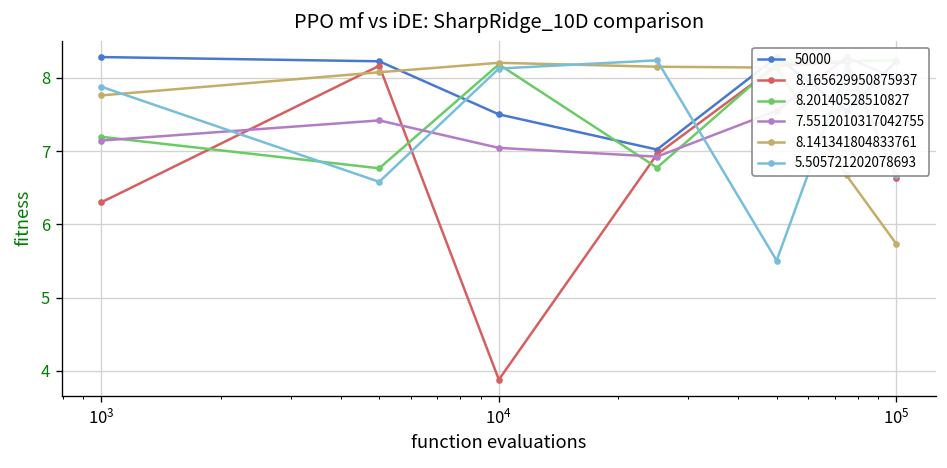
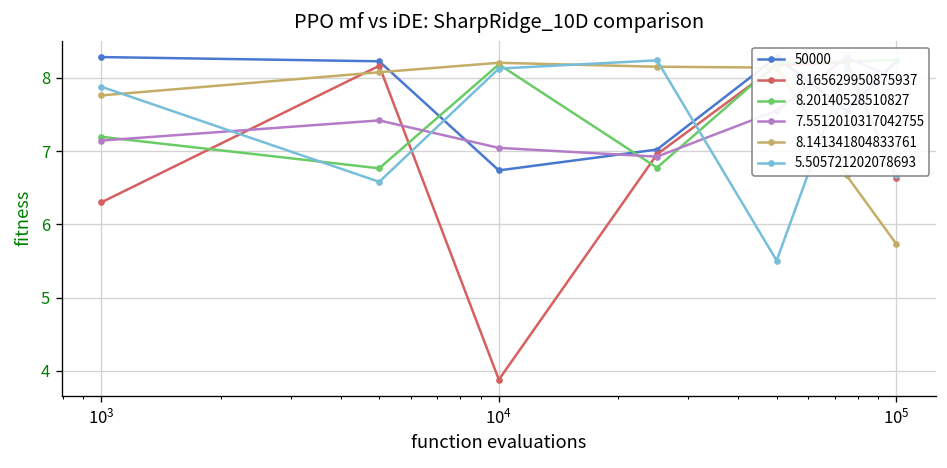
50000, 10^4: 7.5 -> 6.7
